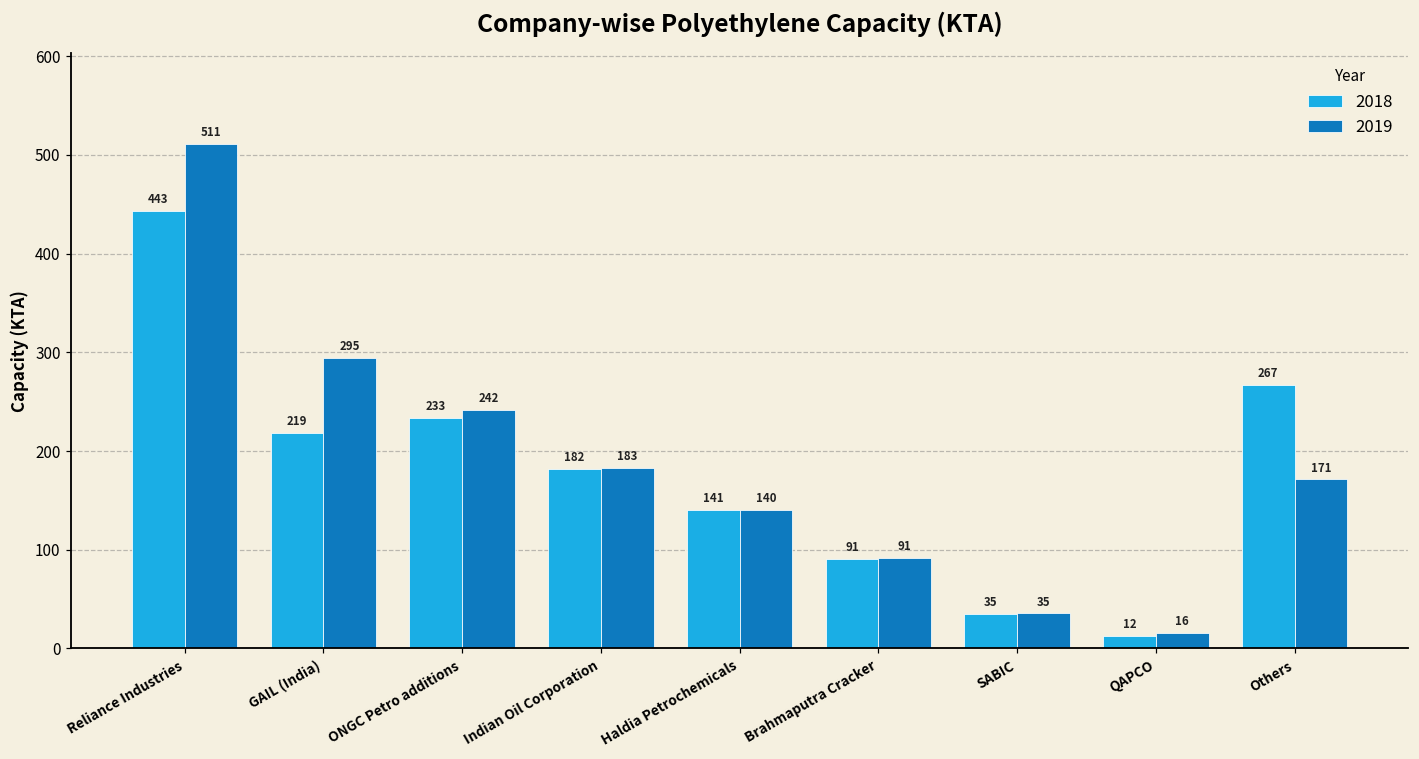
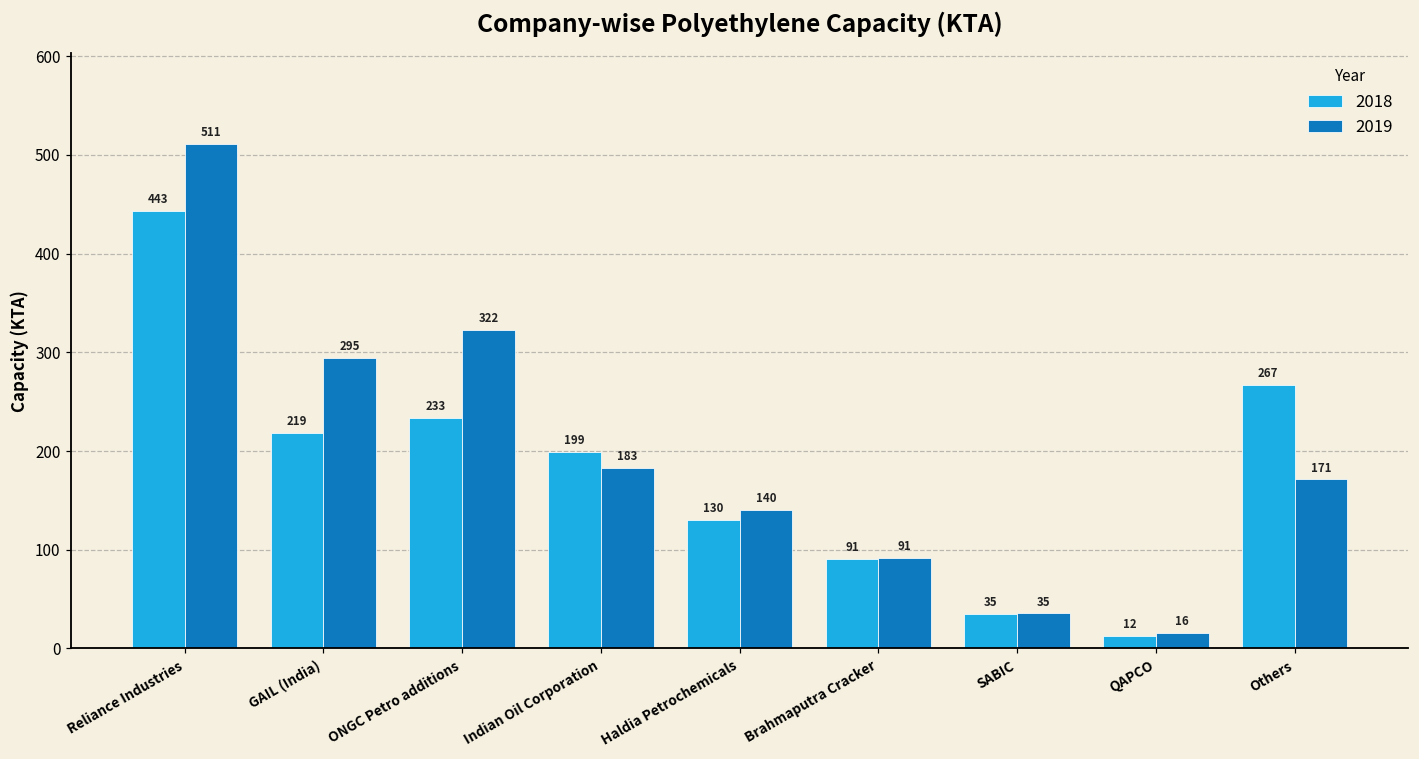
2019, ONGC Petro additions: 242 -> 322
2018, Indian Oil Corporation: 182 -> 199
2018, Haldia Petrochemicals: 141 -> 130
